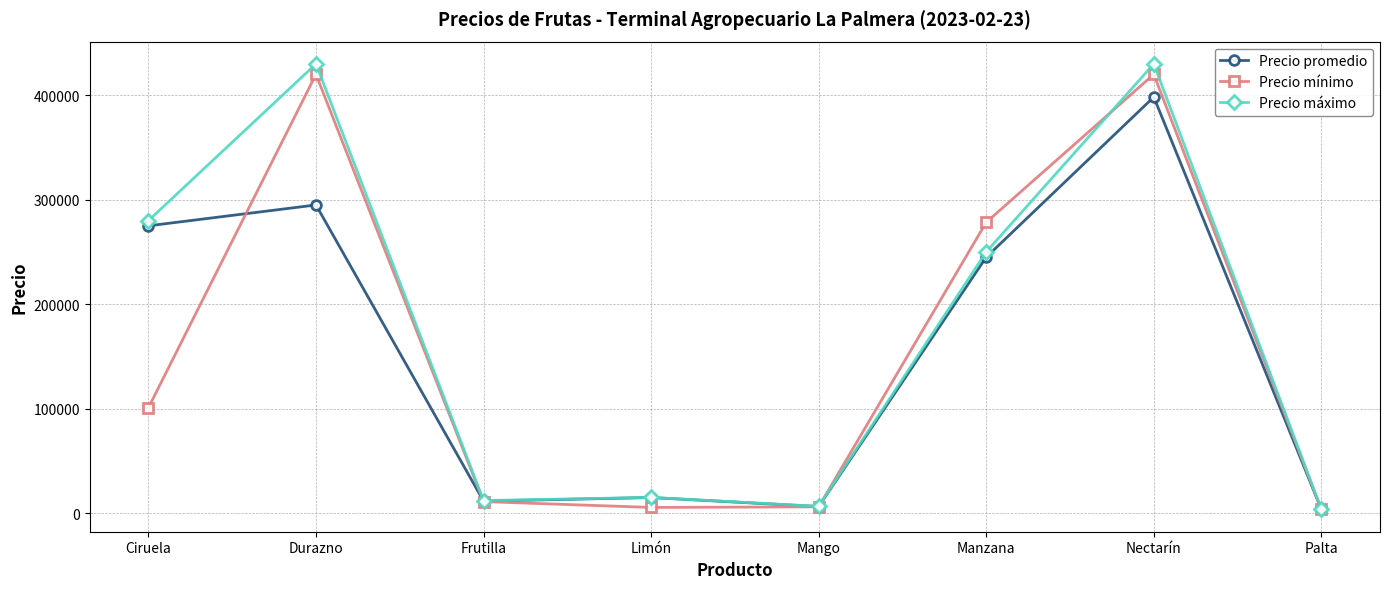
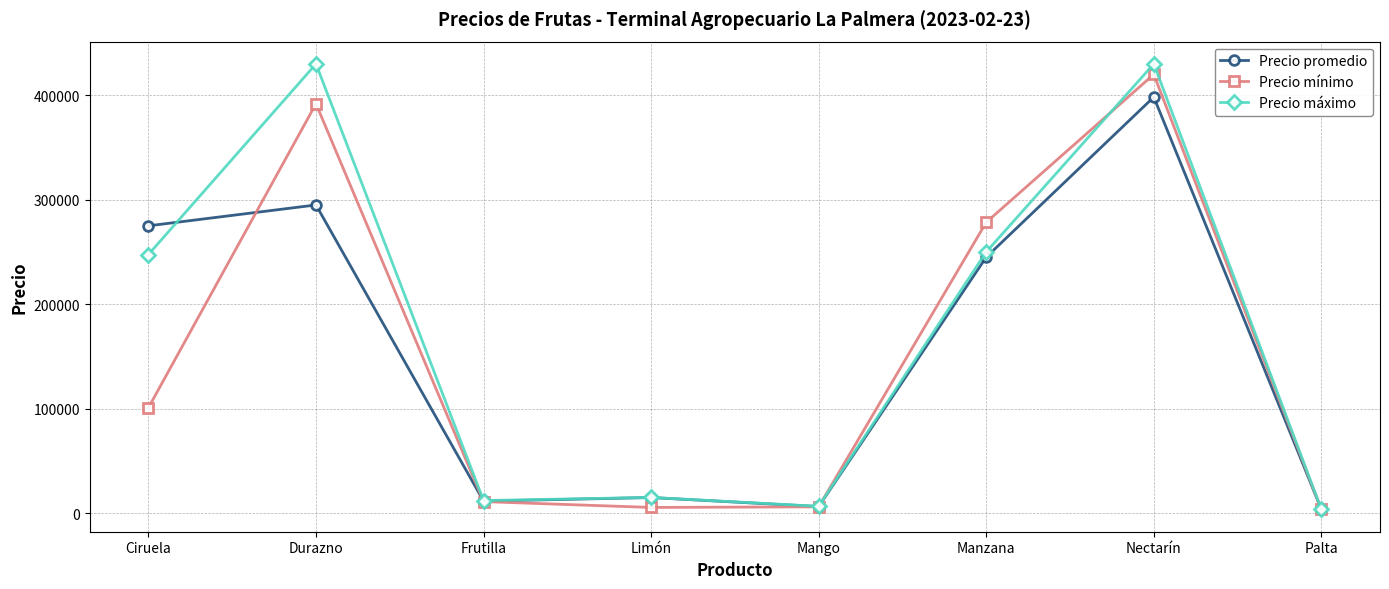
Precio máximo, Ciruela: 280000 -> 248000
Precio mínimo, Durazno: 420000 -> 392000
